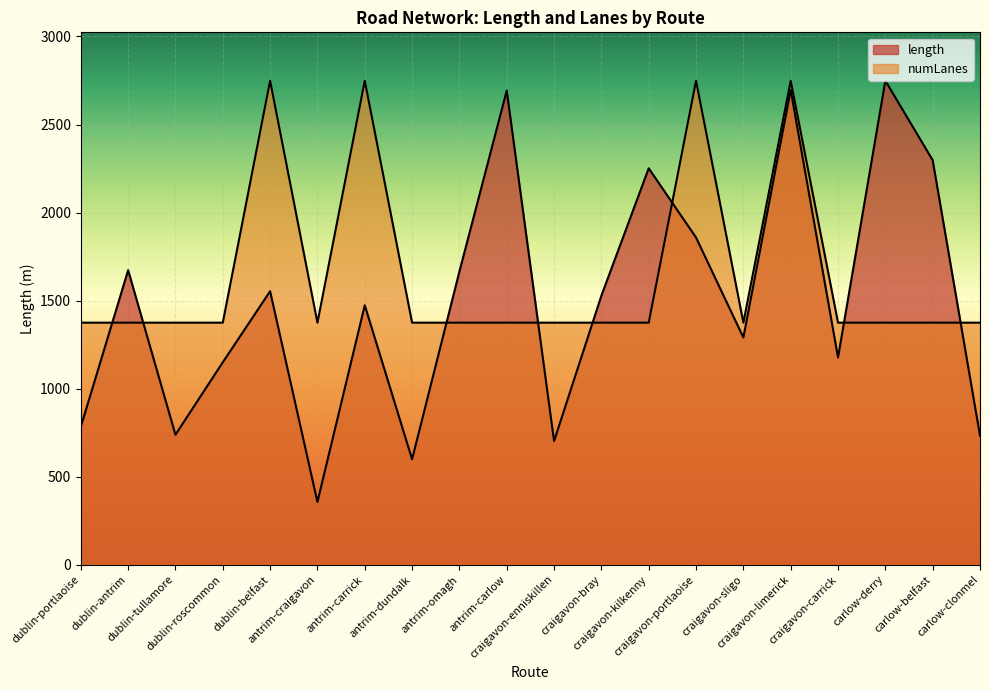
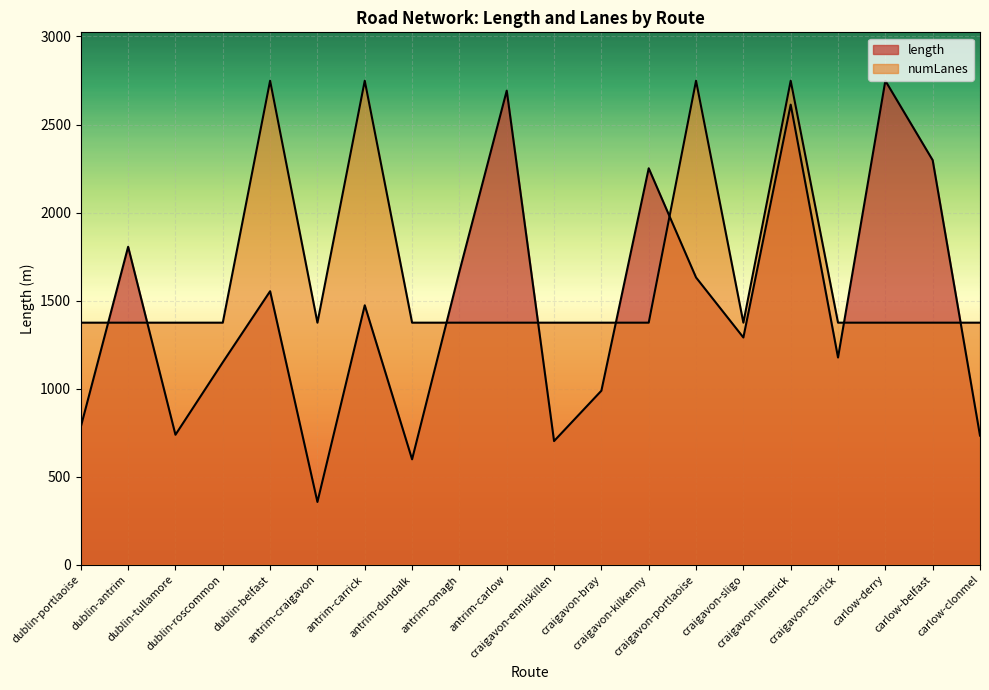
length, dublin-antrim: 1670 -> 1810
length, craigavon-bray: 1530 -> 990
length, craigavon-portlaoise: 1860 -> 1630
length, craigavon-limerick: 2700 -> 2610
